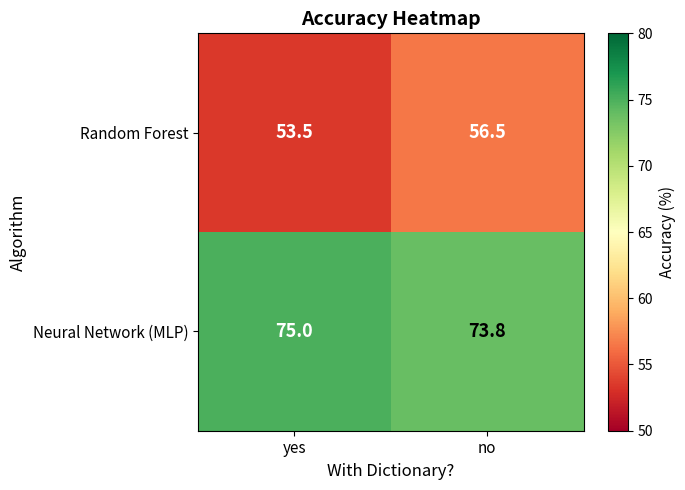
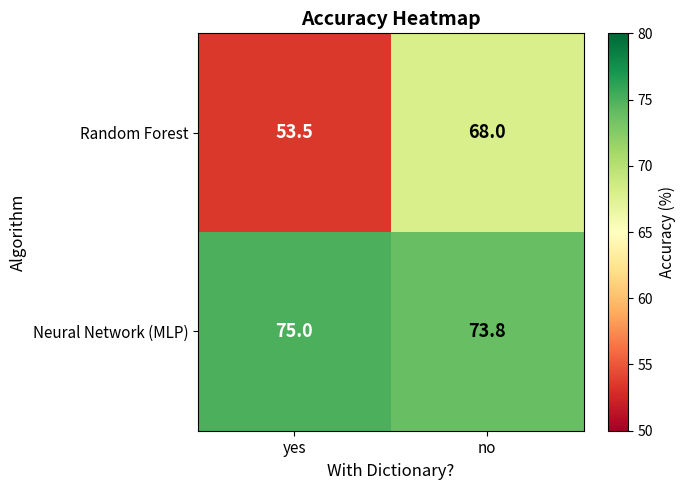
Random Forest, no: 56.5 -> 68.0
